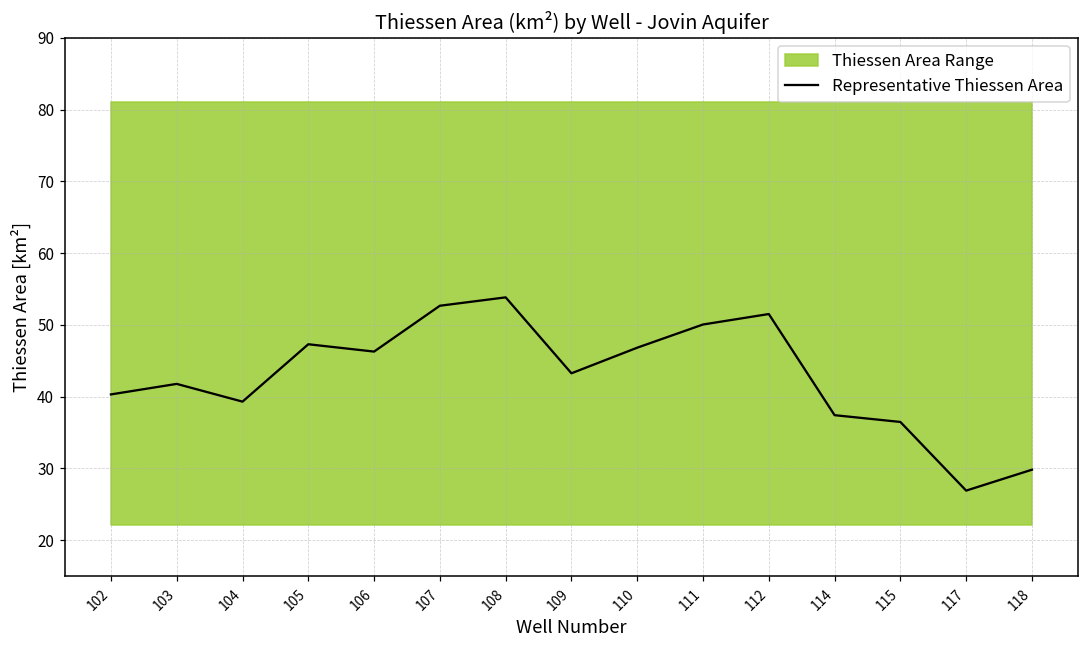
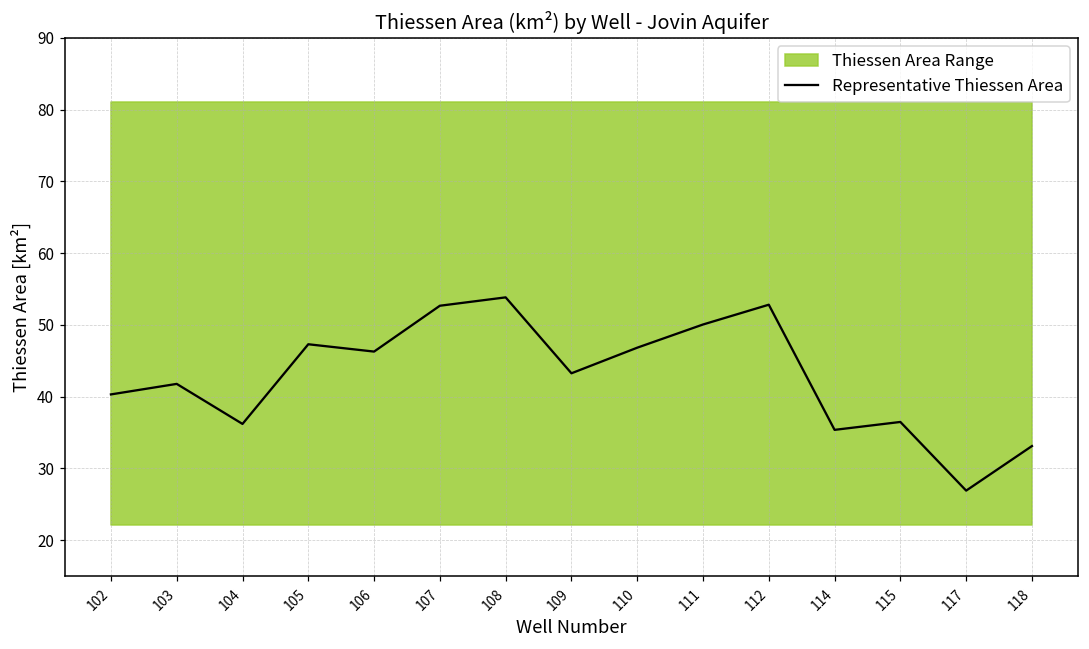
Representative Thiessen Area, 104: 39 -> 36
Representative Thiessen Area, 112: 52 -> 53
Representative Thiessen Area, 114: 37 -> 35
Representative Thiessen Area, 118: 30 -> 33
